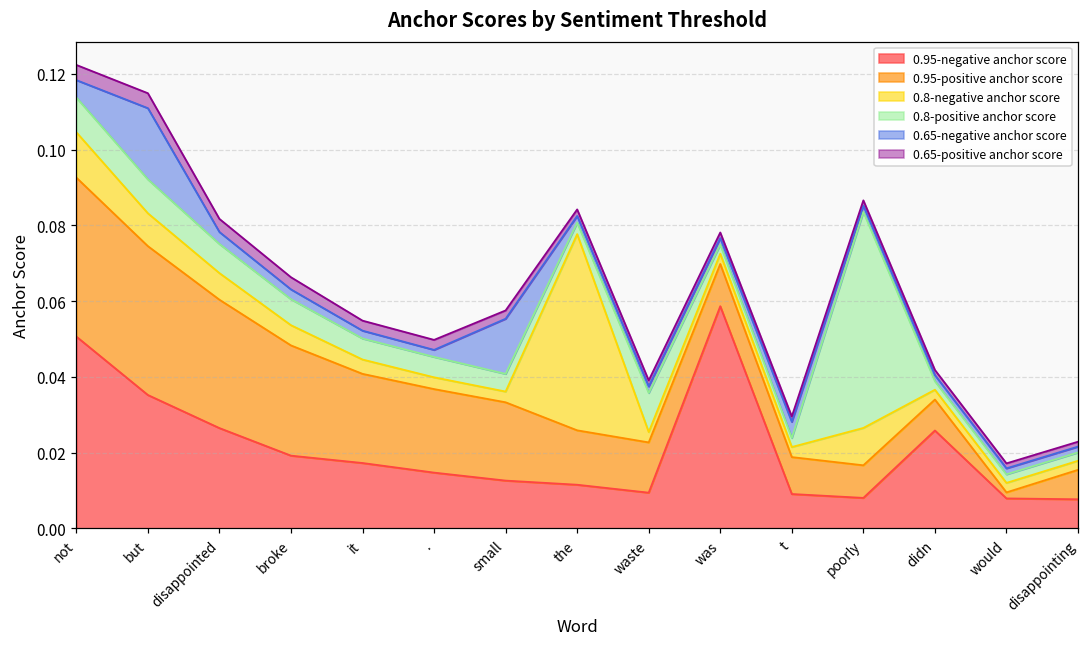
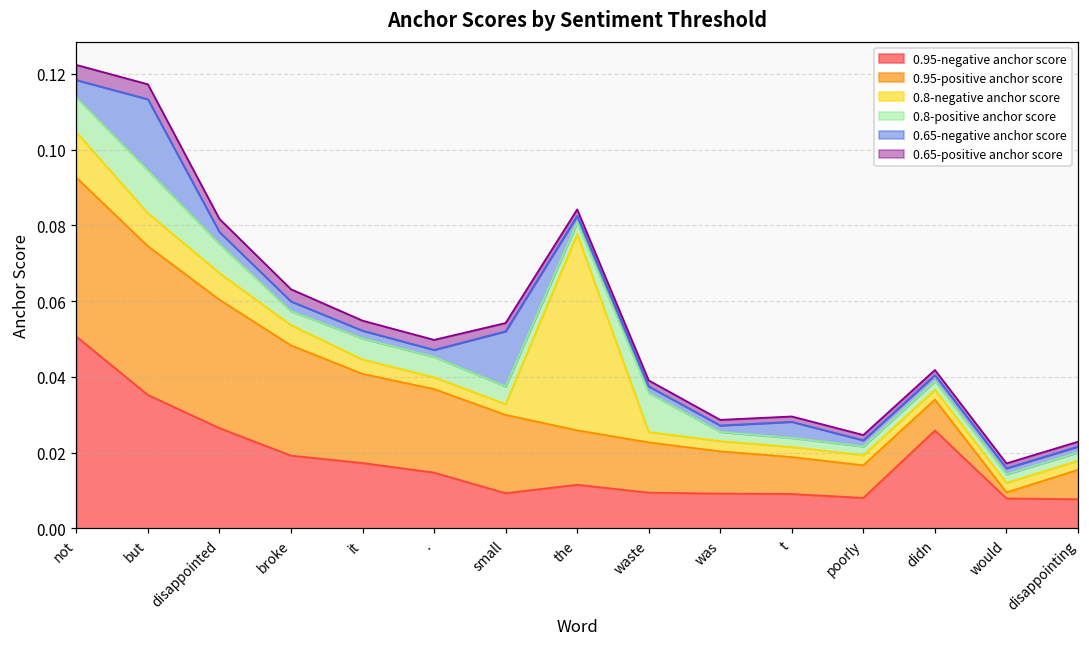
0.8-positive anchor score, but: 0.009 -> 0.011
0.8-positive anchor score, broke: 0.007 -> 0.004
0.95-negative anchor score, small: 0.013 -> 0.009
0.95-negative anchor score, was: 0.059 -> 0.009
0.8-negative anchor score, poorly: 0.010 -> 0.003
0.8-positive anchor score, poorly: 0.057 -> 0.002
